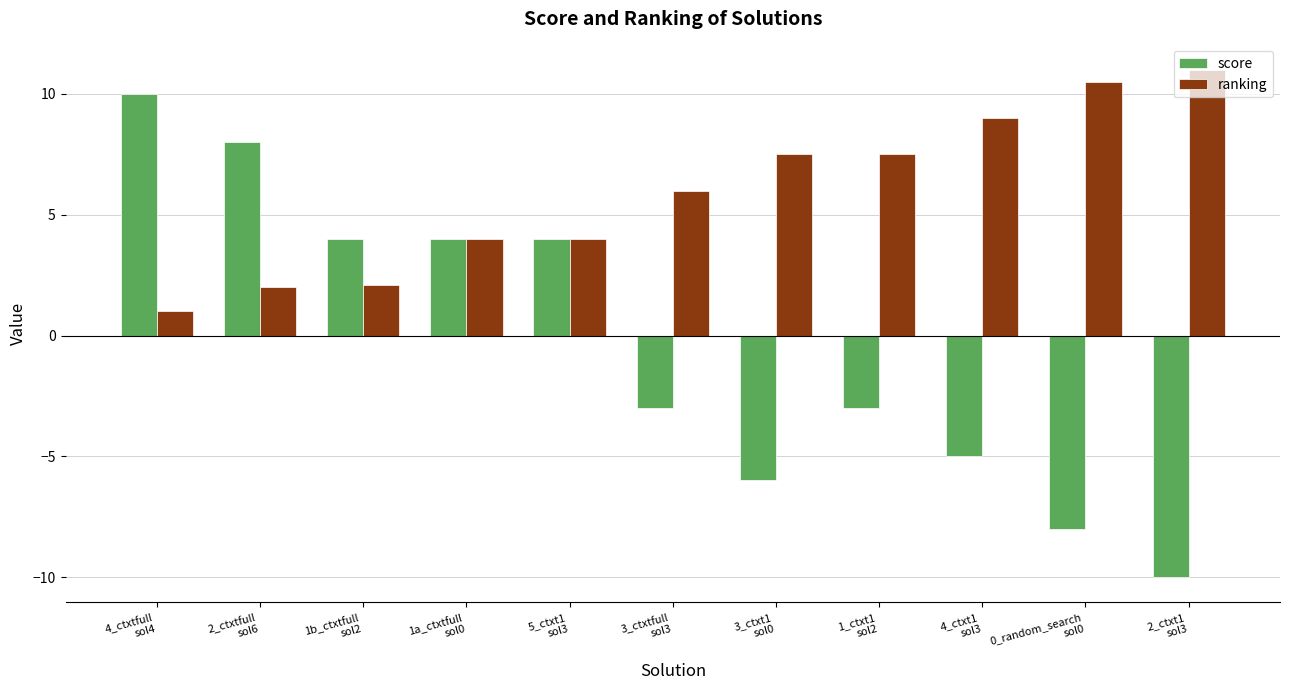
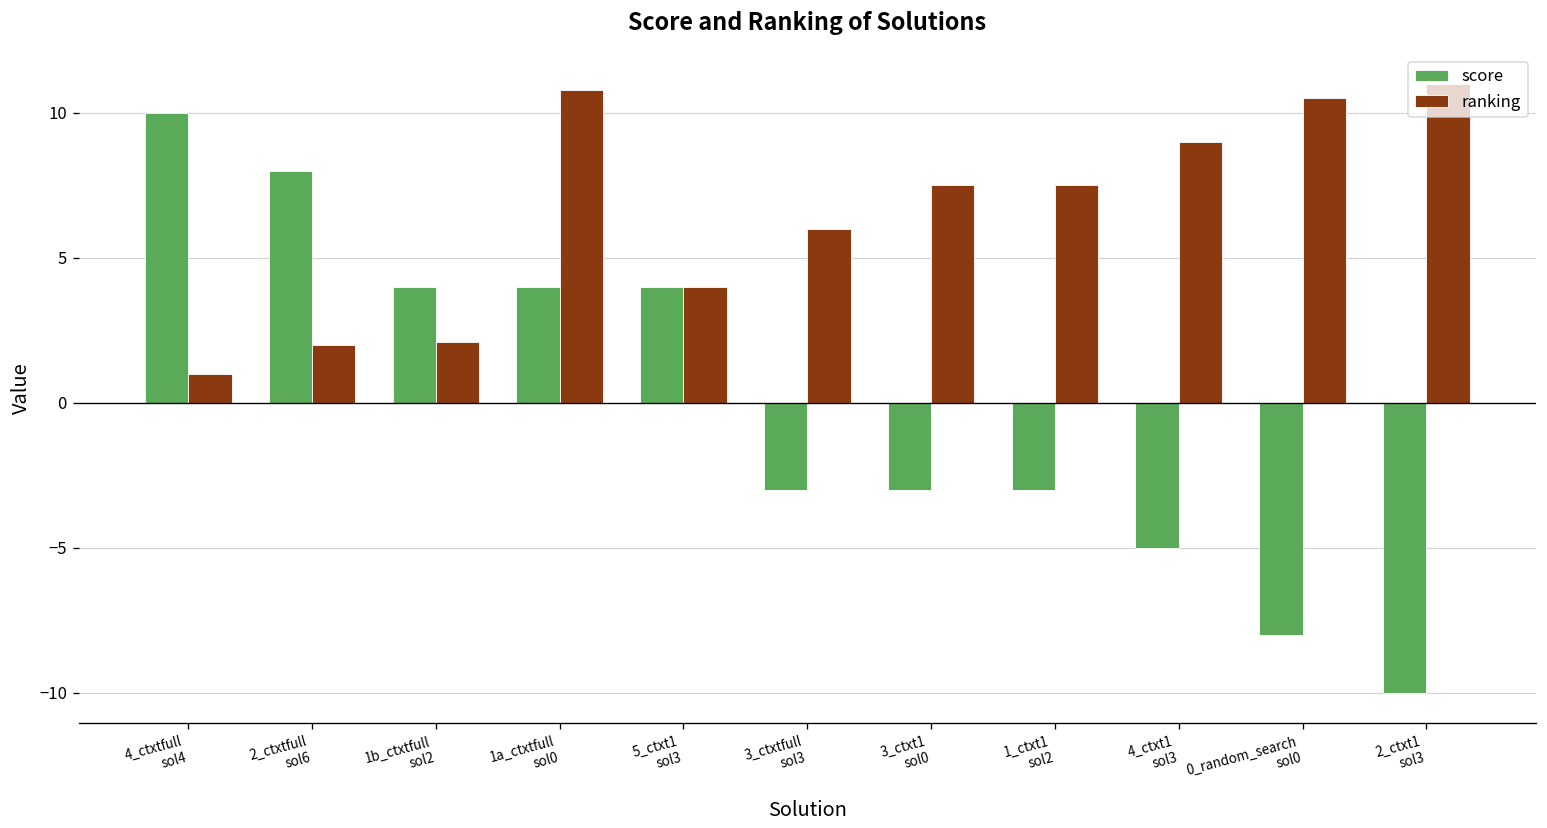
ranking, 1a_ctxtfull sol0: 4.0 -> 10.8
score, 3_ctxt1 sol0: -6 -> -3
